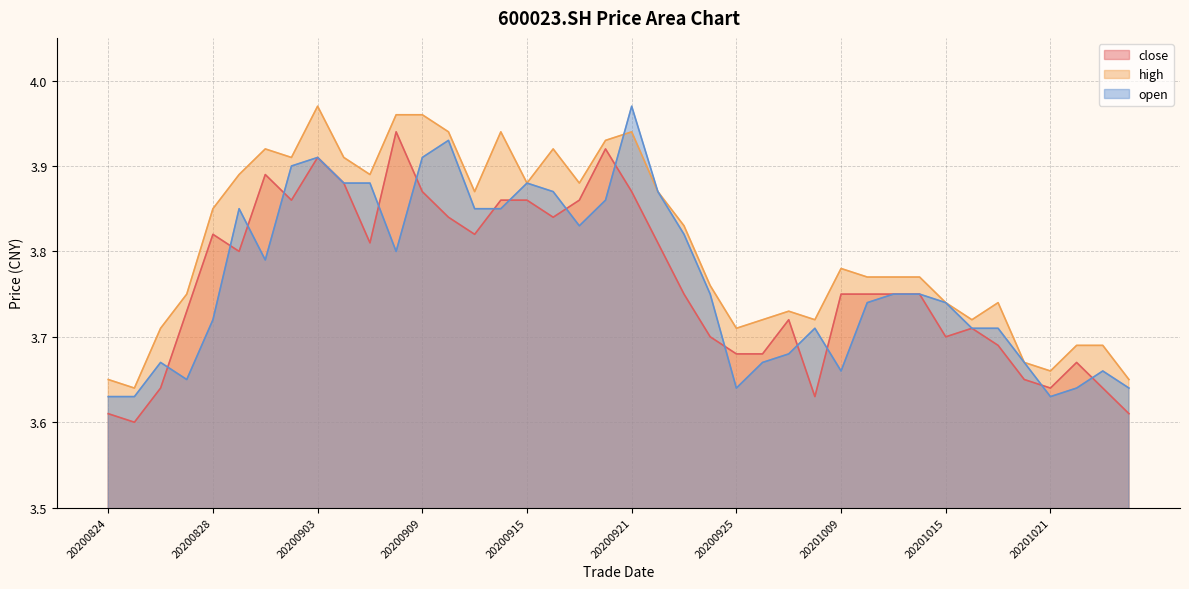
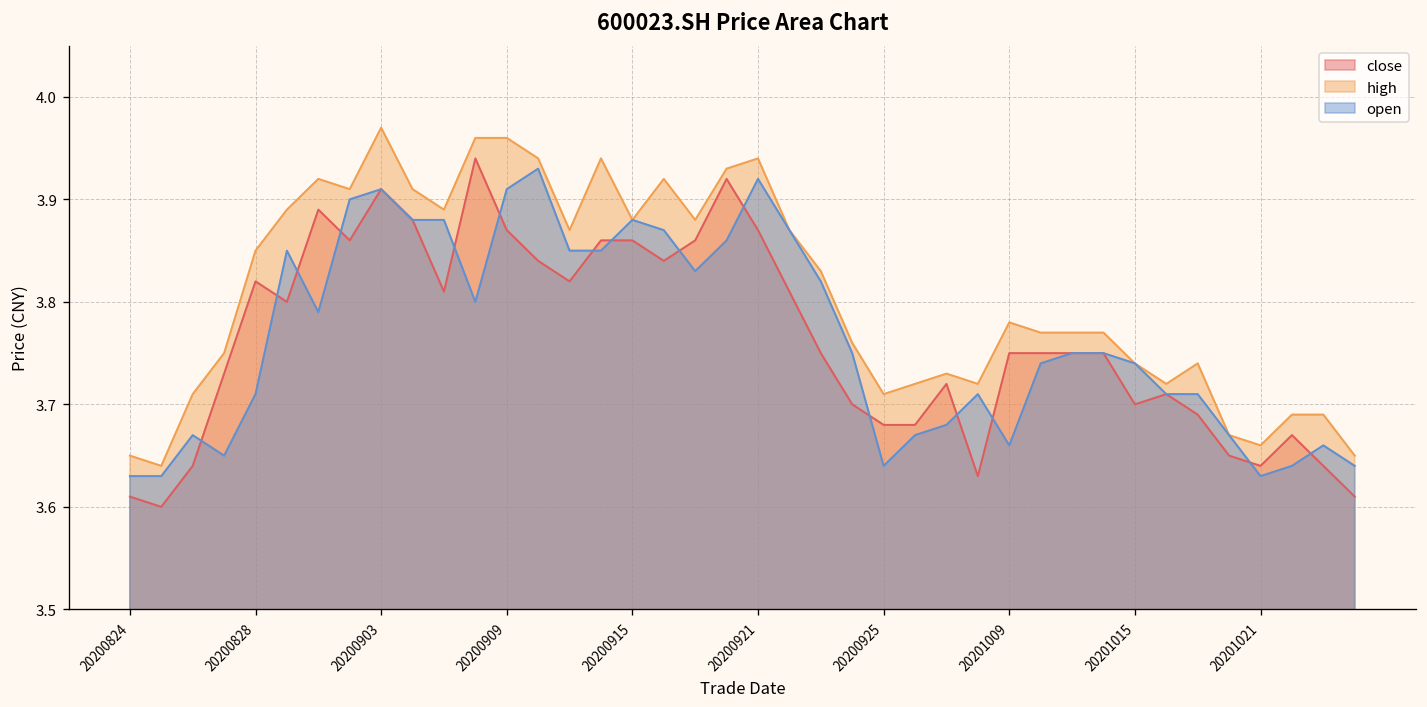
open, 20200828: 3.72 -> 3.71
open, 20200921: 3.97 -> 3.92
